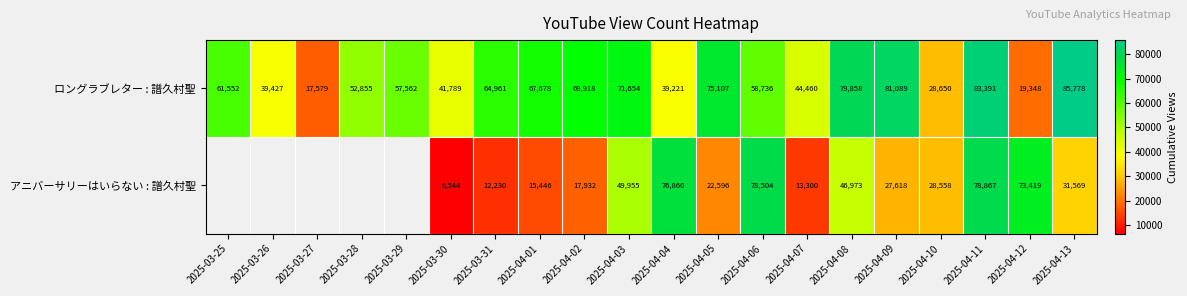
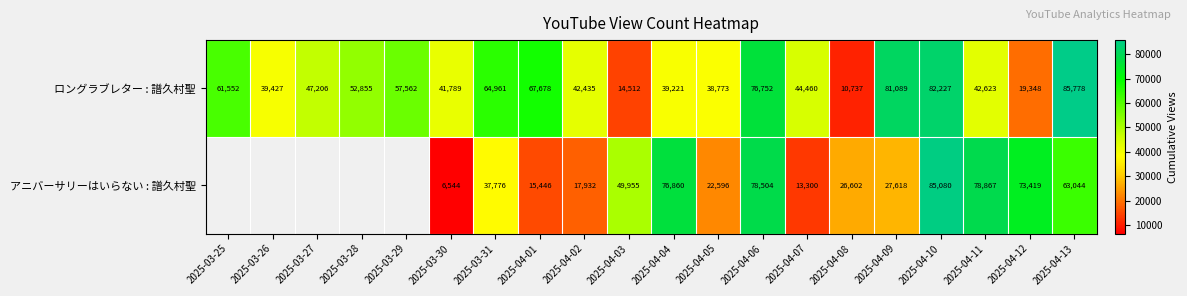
ロングラブレター : 譜久村聖, 2025-03-27: 17,579 -> 47,206
ロングラブレター : 譜久村聖, 2025-04-02: 69,918 -> 42,435
ロングラブレター : 譜久村聖, 2025-04-03: 71,654 -> 14,512
ロングラブレター : 譜久村聖, 2025-04-05: 75,107 -> 38,773
ロングラブレター : 譜久村聖, 2025-04-06: 58,736 -> 76,752
ロングラブレター : 譜久村聖, 2025-04-08: 79,858 -> 10,737
ロングラブレター : 譜久村聖, 2025-04-10: 28,650 -> 82,227
ロングラブレター : 譜久村聖, 2025-04-11: 83,391 -> 42,623
アニバーサリーはいらない : 譜久村聖, 2025-03-31: 12,230 -> 37,776
アニバーサリーはいらない : 譜久村聖, 2025-04-08: 46,973 -> 26,602
アニバーサリーはいらない : 譜久村聖, 2025-04-10: 28,558 -> 85,080
アニバーサリーはいらない : 譜久村聖, 2025-04-13: 31,569 -> 63,044
